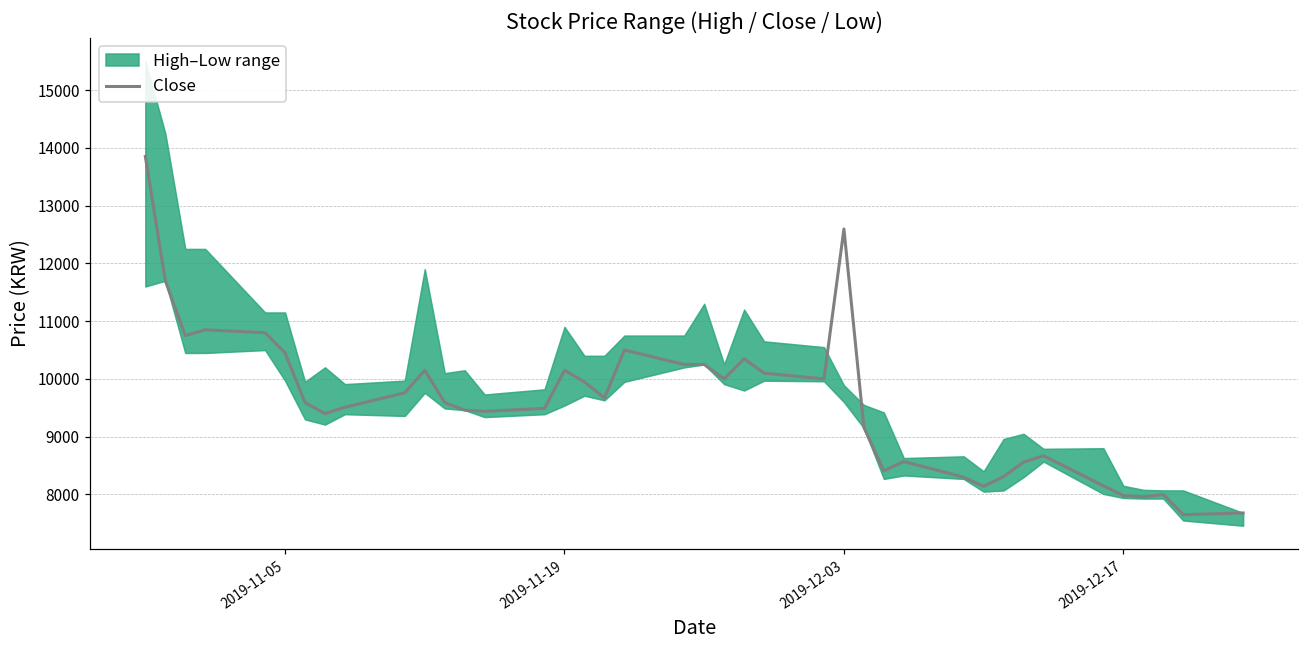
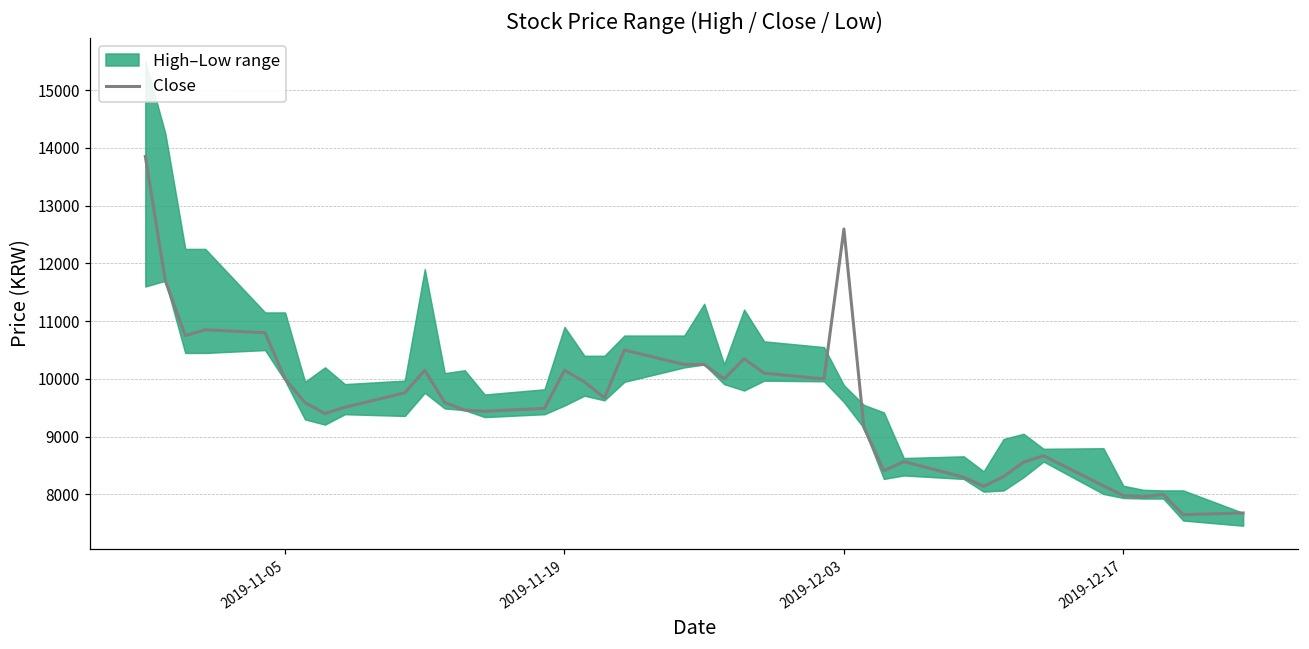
Close, 2019-11-05: 10500 -> 10000
